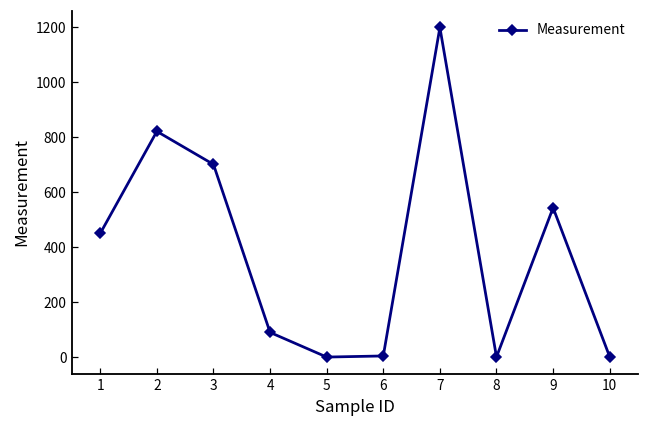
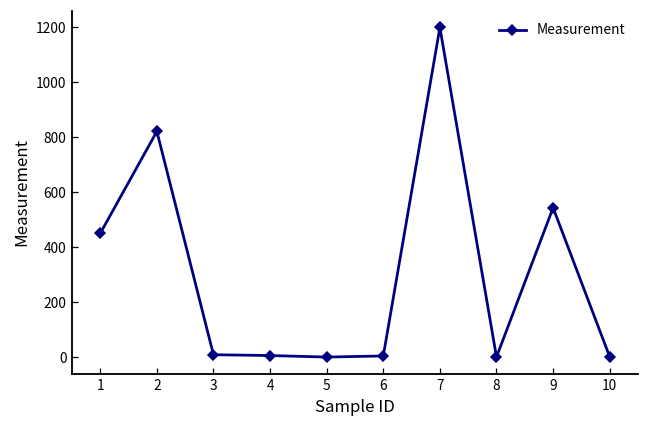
3: 700 -> 10
4: 90 -> 10
